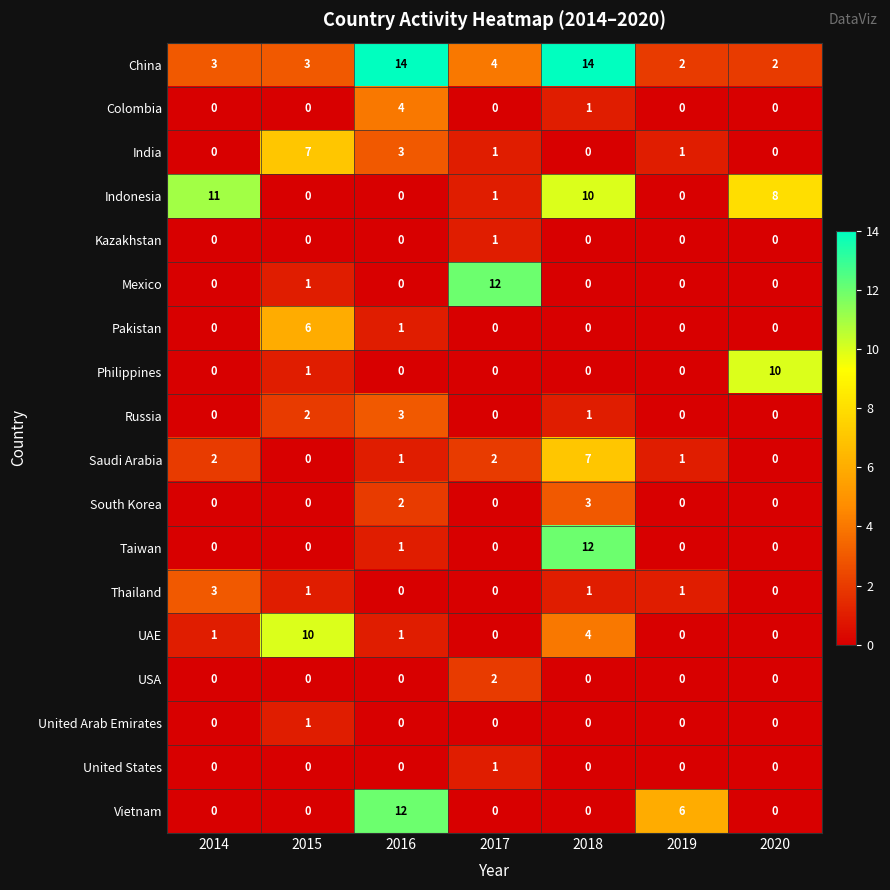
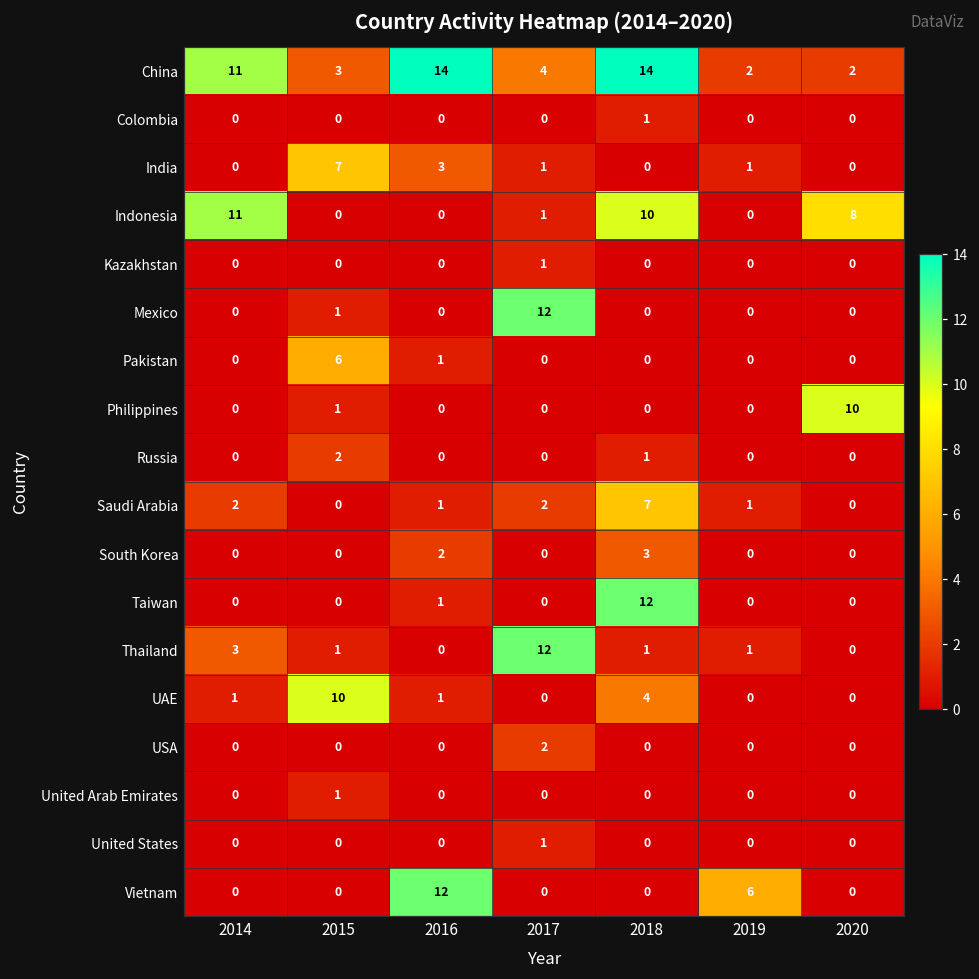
China, 2014: 3 -> 11
Colombia, 2016: 4 -> 0
Russia, 2016: 3 -> 0
Thailand, 2017: 0 -> 12
